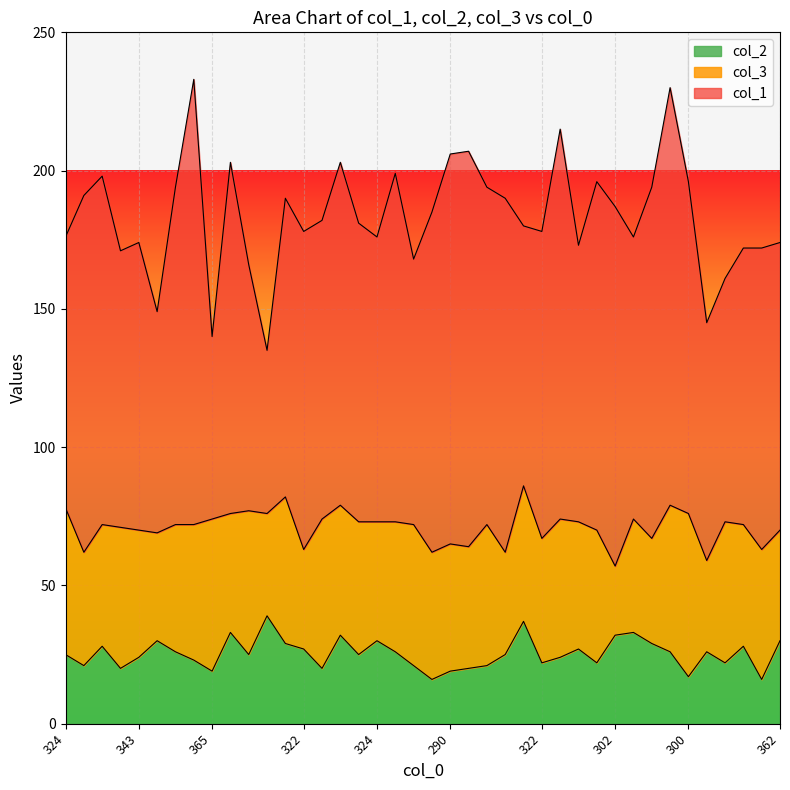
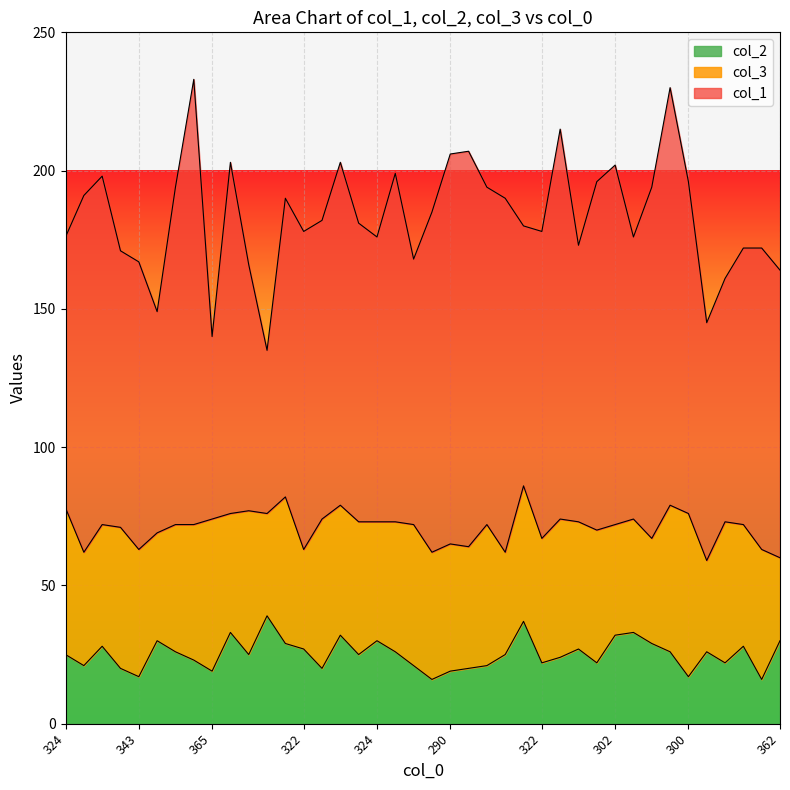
col_2, 343: 24 -> 17
col_3, 302: 25 -> 40
col_3, 362: 40 -> 30
